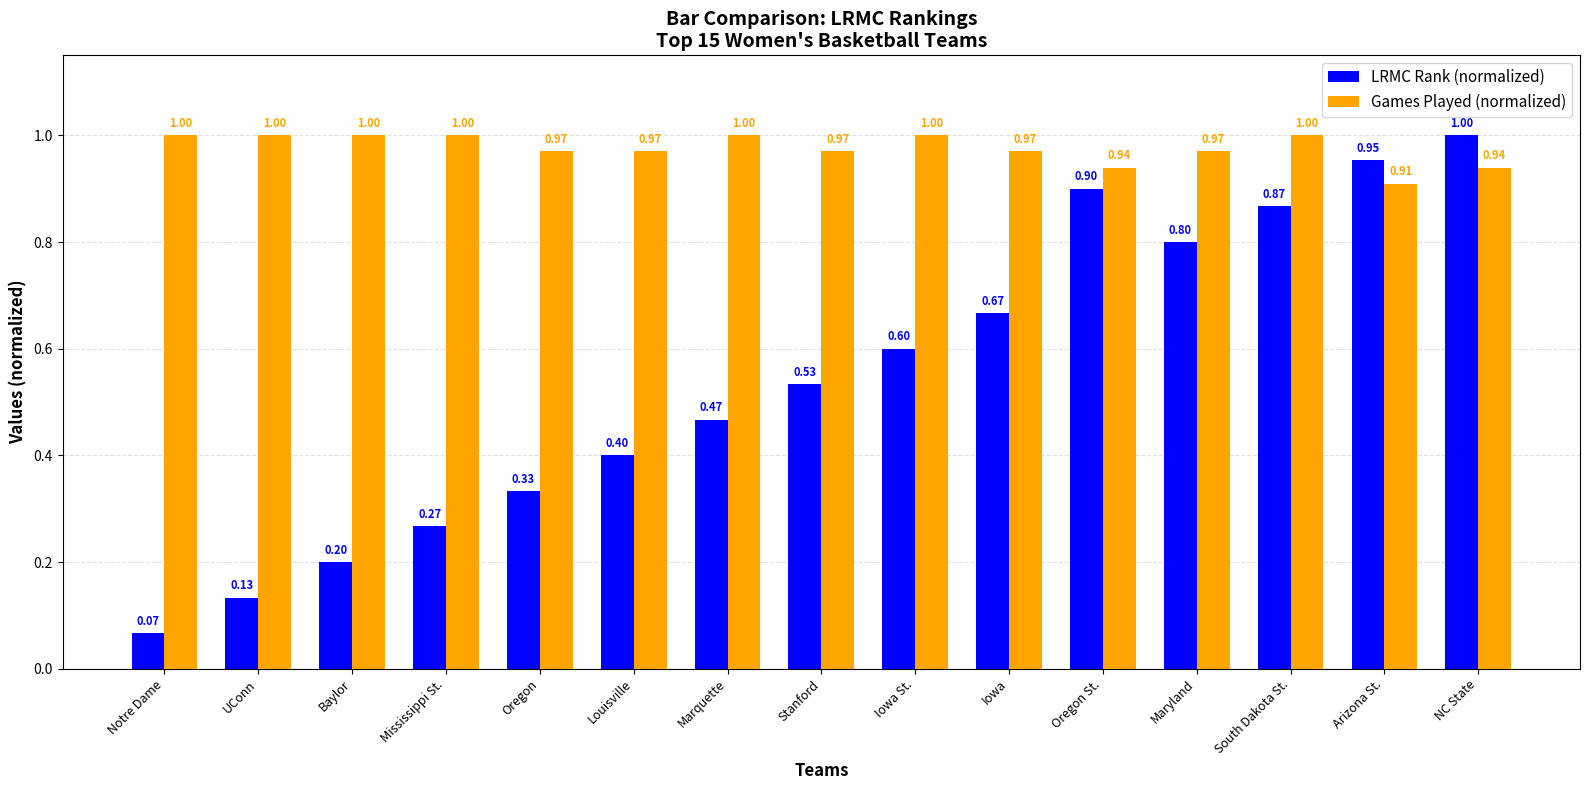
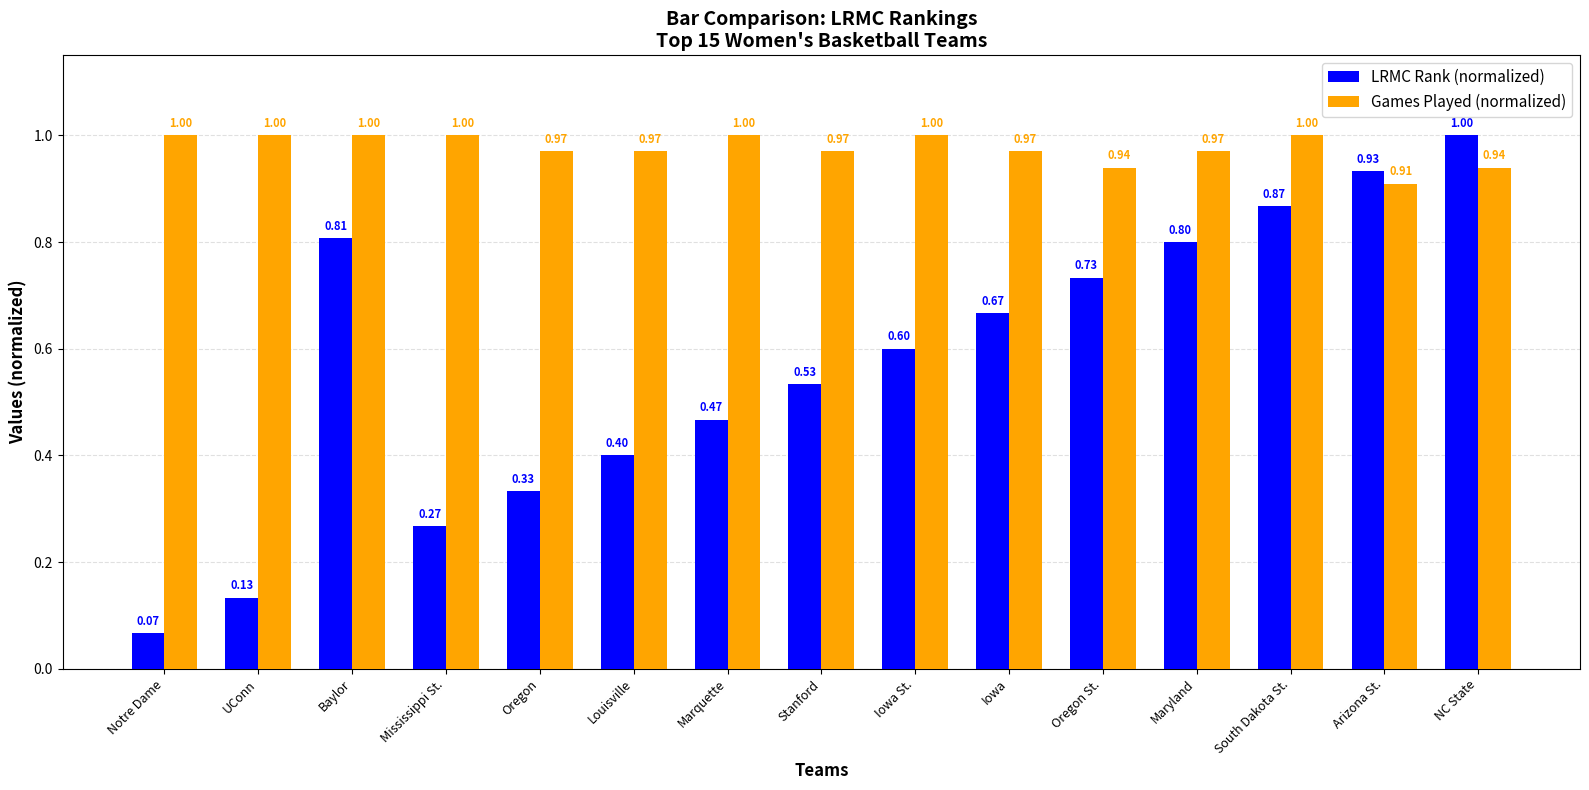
LRMC Rank (normalized), Baylor: 0.20 -> 0.81
LRMC Rank (normalized), Oregon St.: 0.90 -> 0.73
LRMC Rank (normalized), Arizona St.: 0.95 -> 0.93
